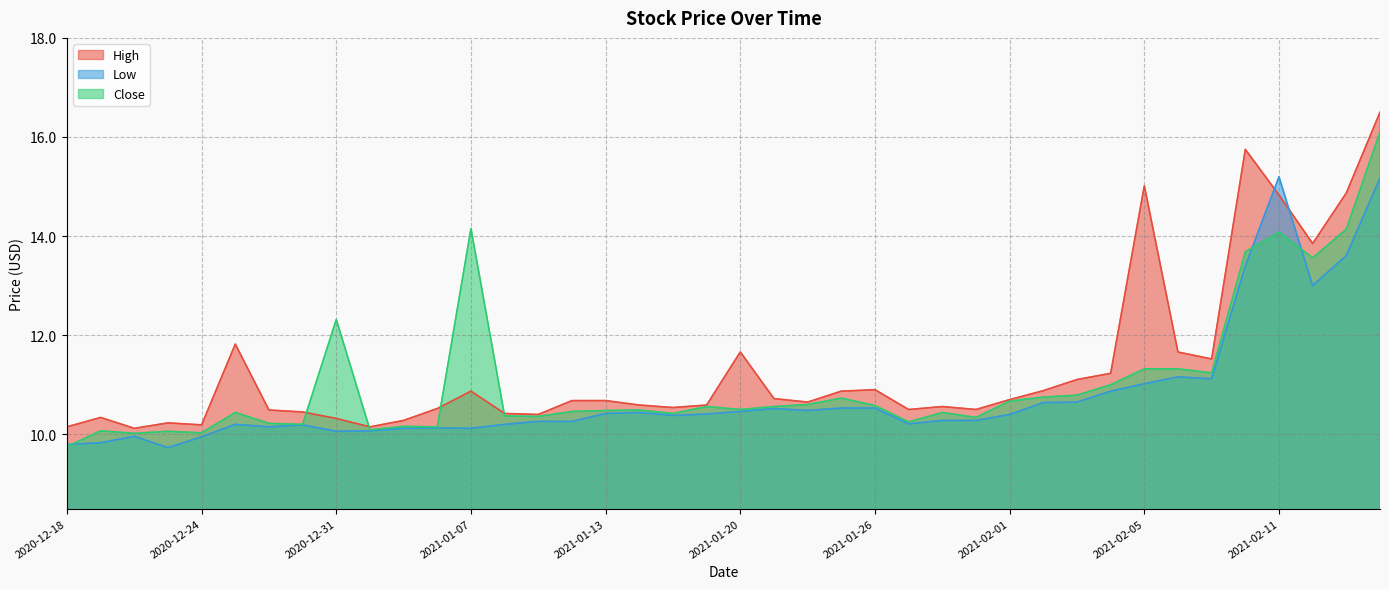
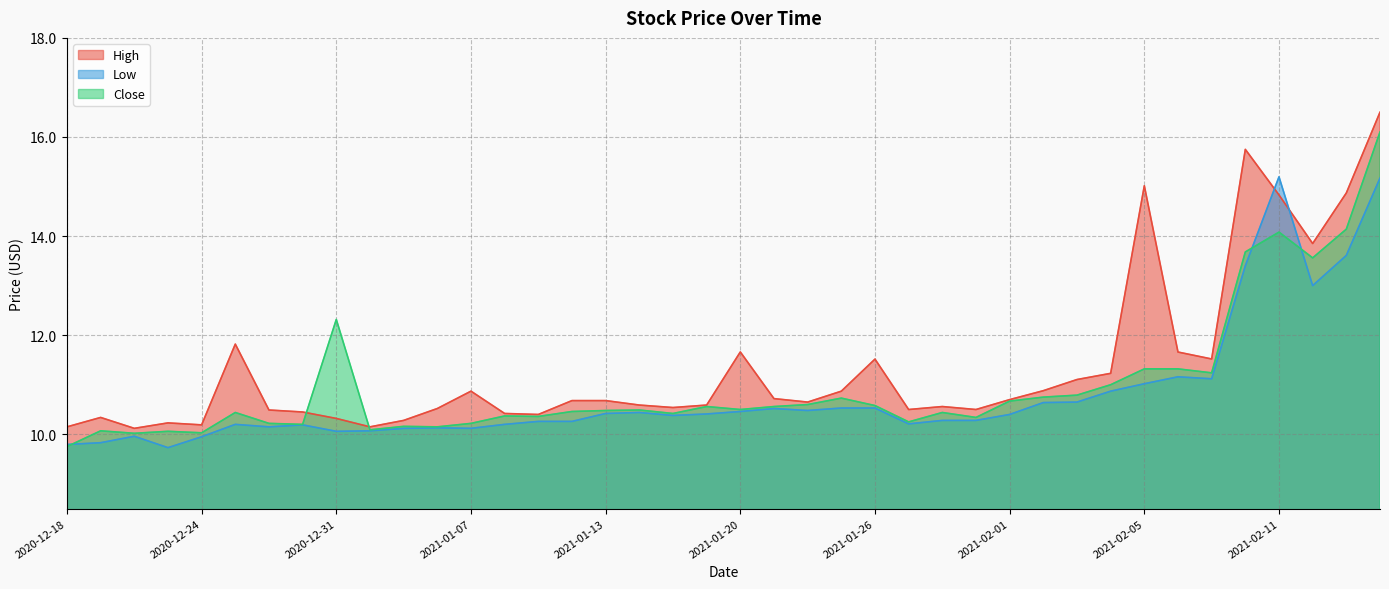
Close, 2021-01-07: 14.2 -> 10.2
High, 2021-01-26: 10.9 -> 11.5
